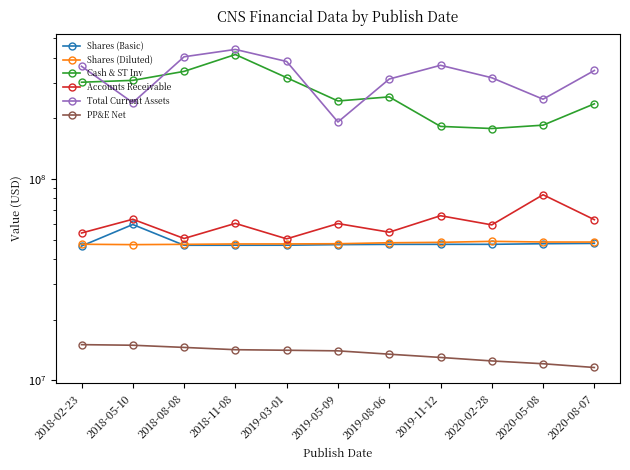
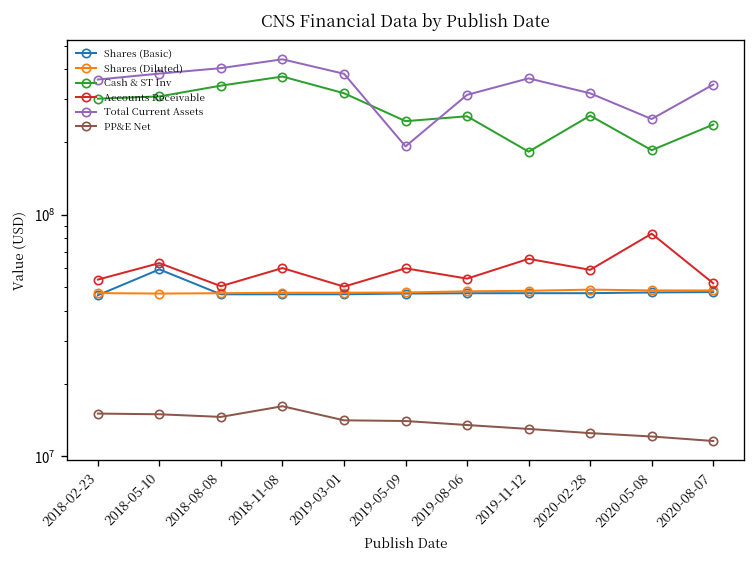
Total Current Assets, 2018-05-10: 240000000 -> 380000000
Cash & ST Inv, 2018-11-08: 410000000 -> 370000000
PP&E Net, 2018-11-08: 14000000 -> 16000000
Cash & ST Inv, 2020-02-28: 180000000 -> 260000000
Accounts Receivable, 2020-08-07: 63000000 -> 52000000
